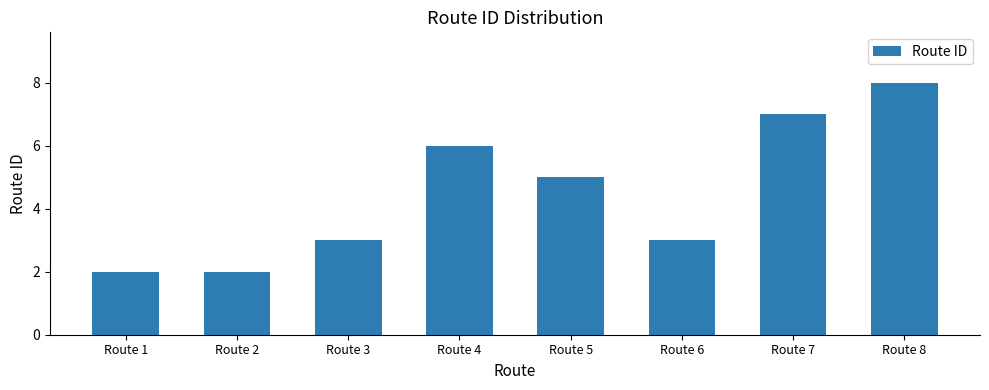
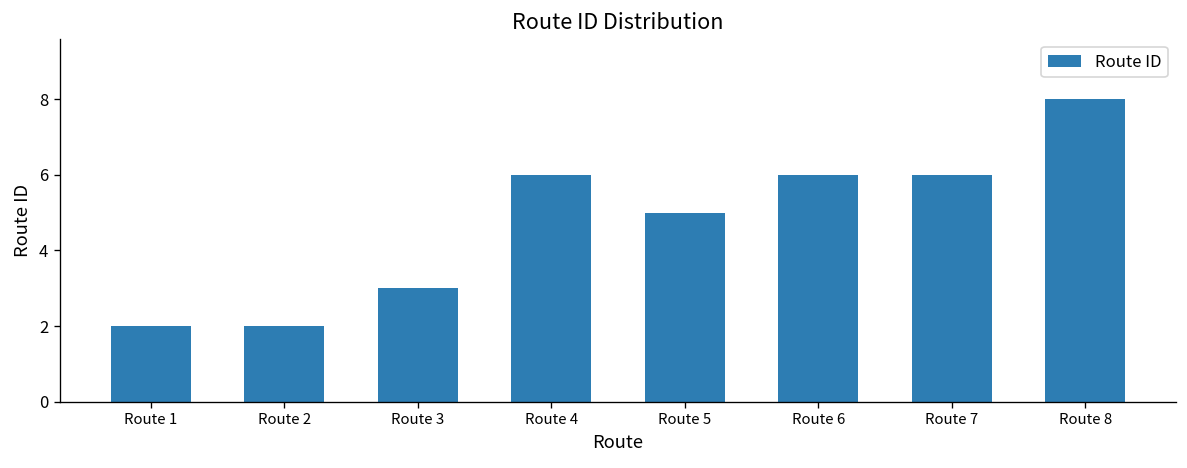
Route 6: 3 -> 6
Route 7: 7 -> 6
